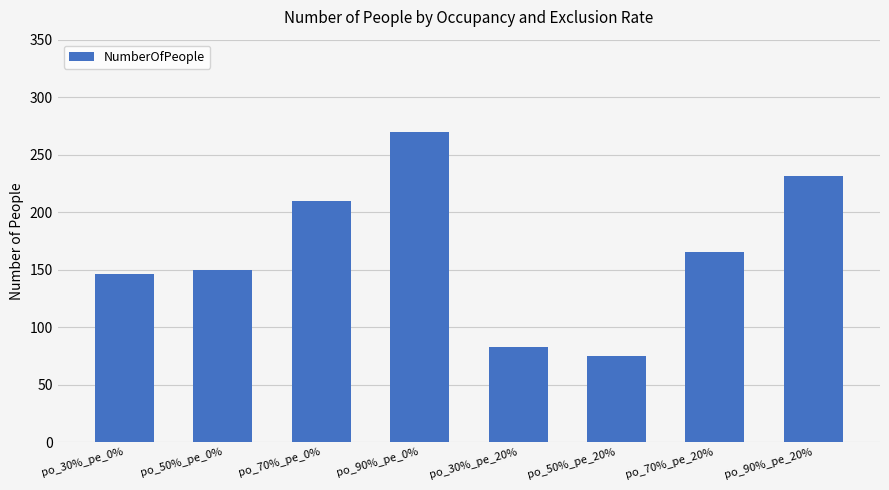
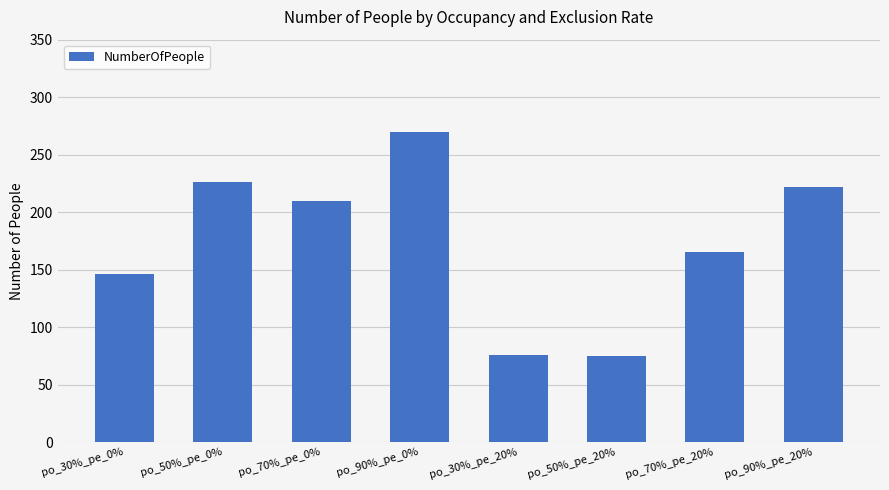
po_50%_pe_0%: 150 -> 226
po_30%_pe_20%: 83 -> 76
po_90%_pe_20%: 231 -> 222
